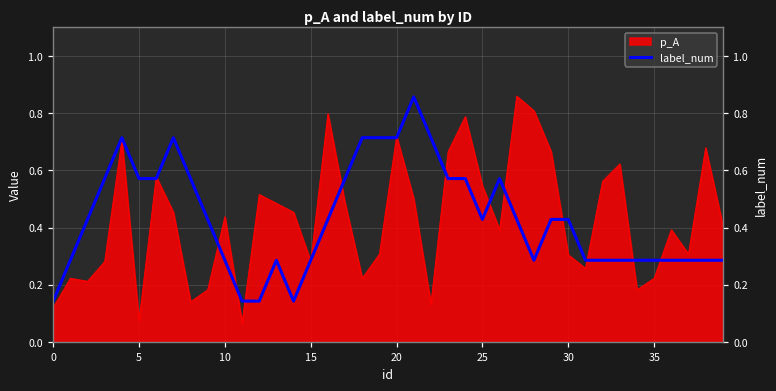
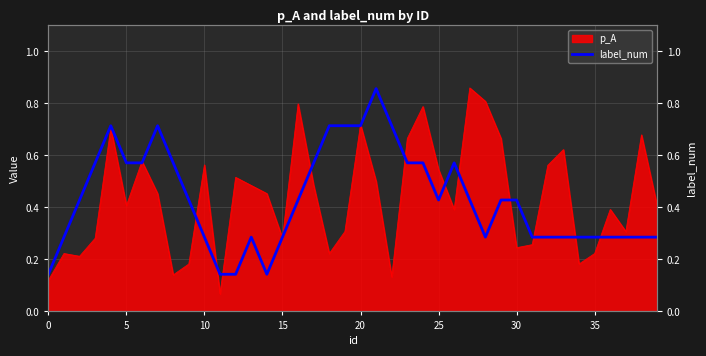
p_A, 5: 0.07 -> 0.41
p_A, 10: 0.44 -> 0.56
p_A, 30: 0.30 -> 0.25
